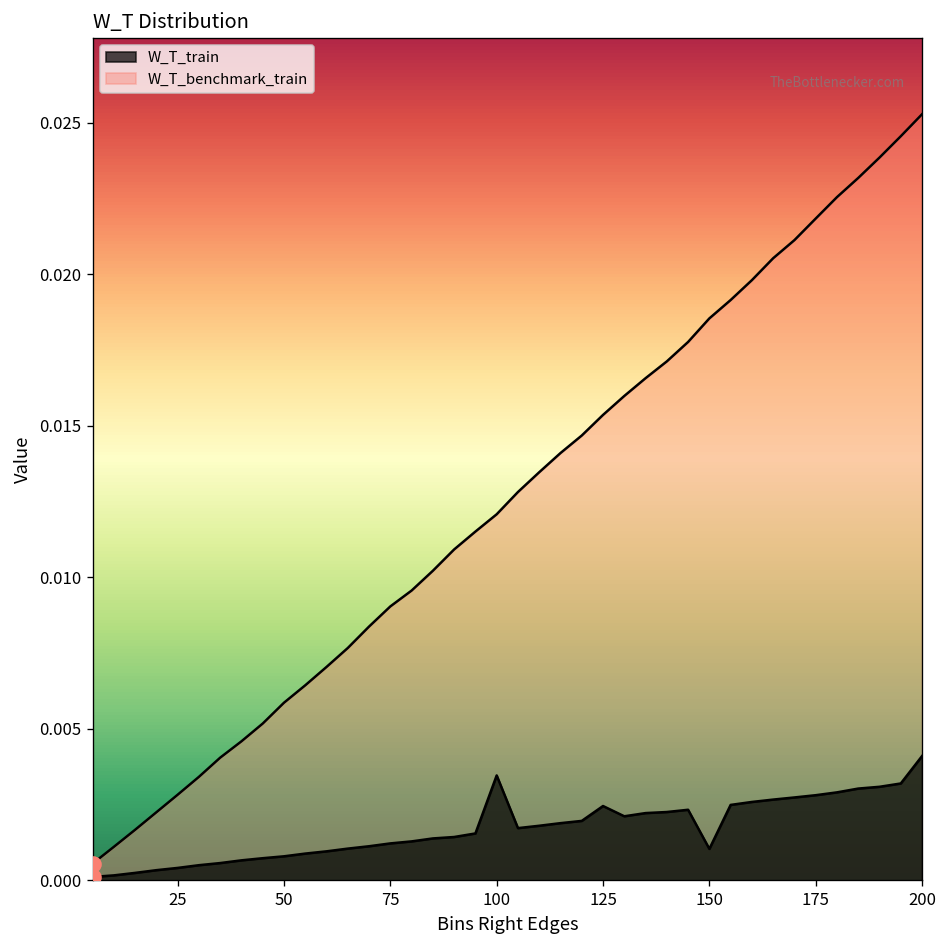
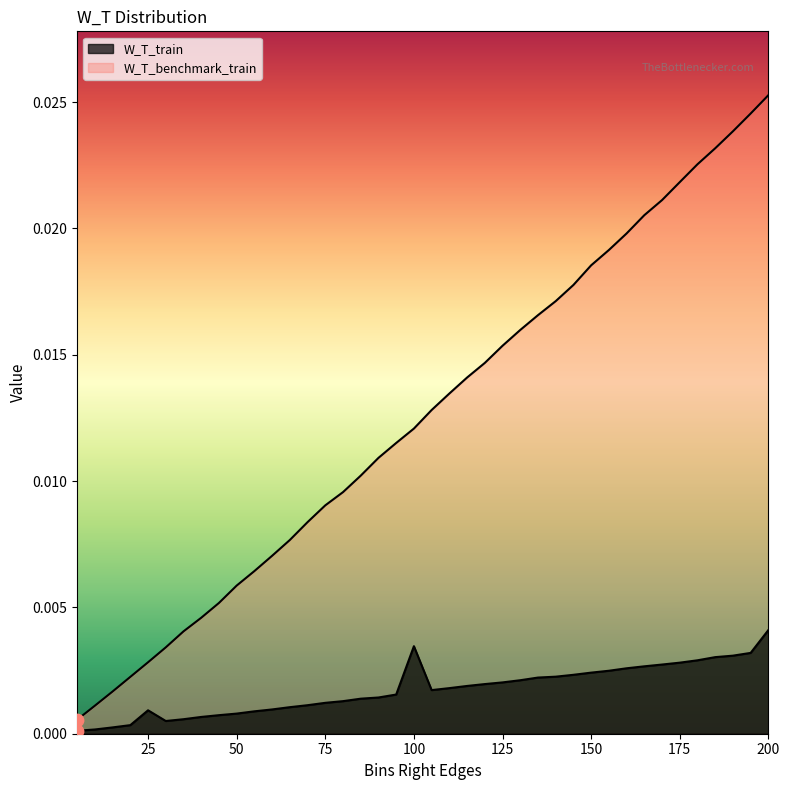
W_T_train, 25: 0.0004 -> 0.0009
W_T_train, 125: 0.0025 -> 0.0020
W_T_train, 150: 0.0010 -> 0.0024
